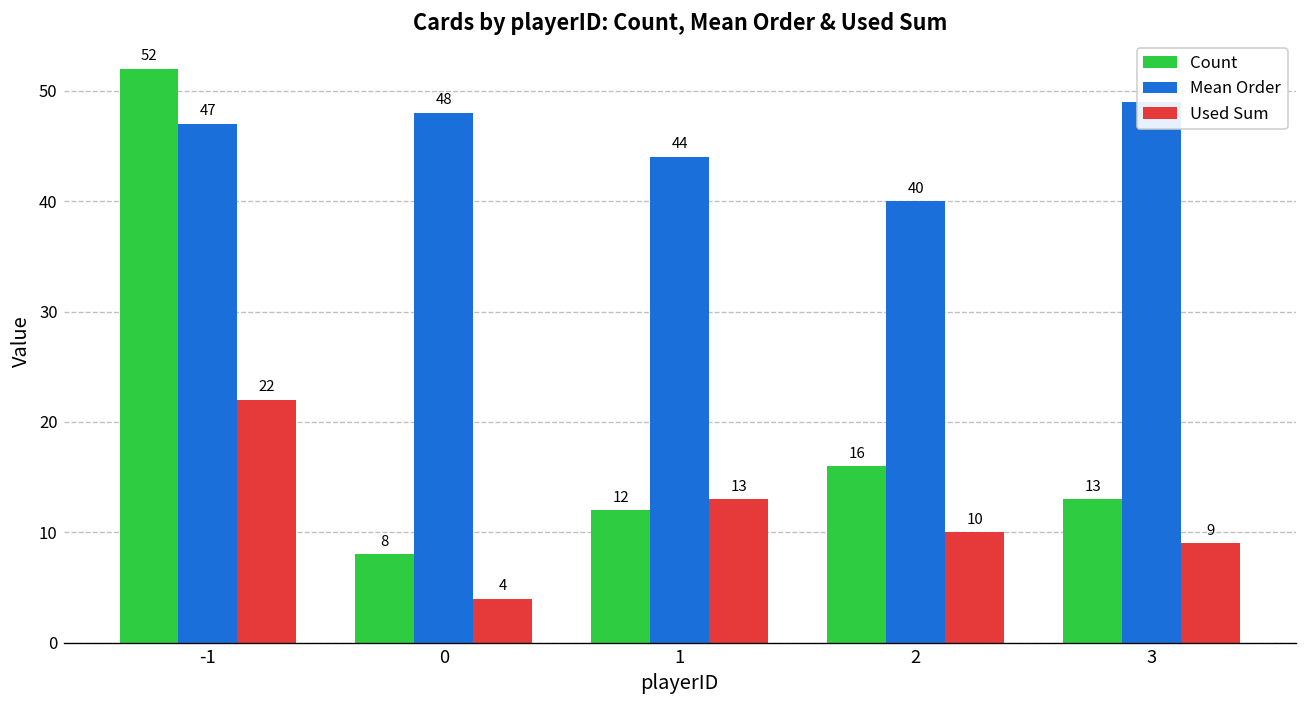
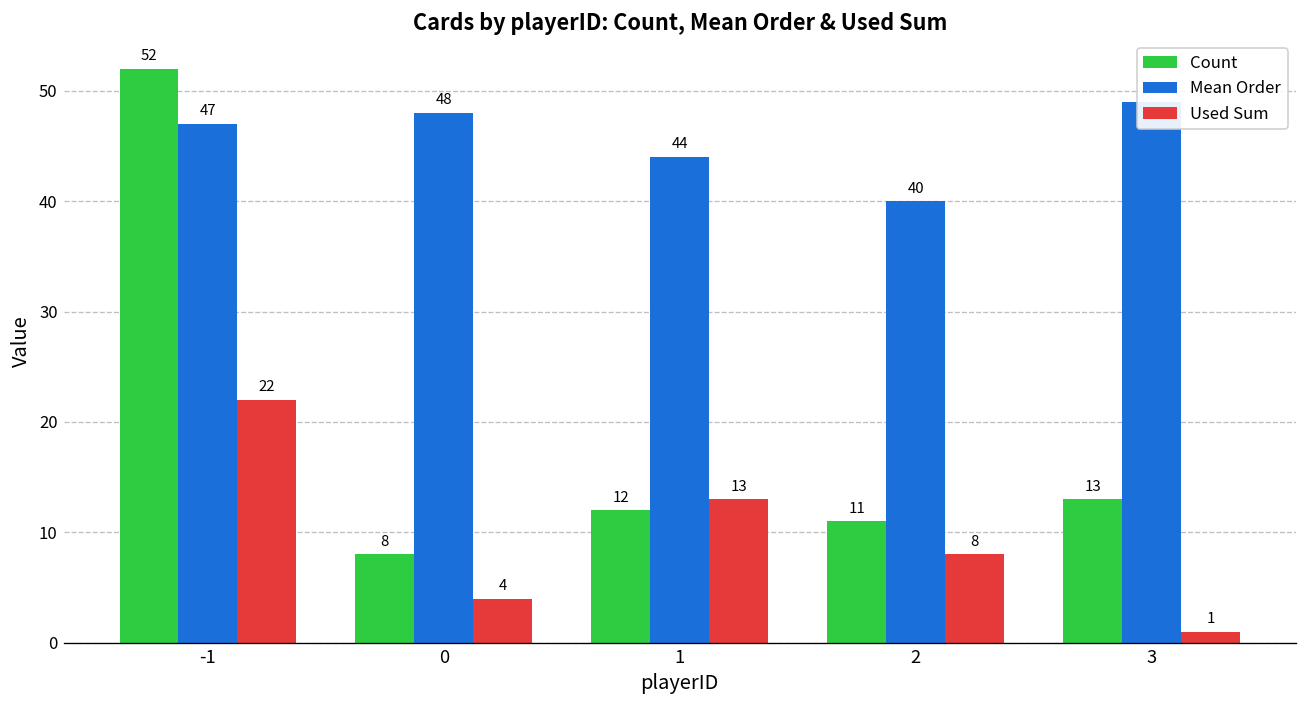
Count, 2: 16 -> 11
Used Sum, 2: 10 -> 8
Used Sum, 3: 9 -> 1
